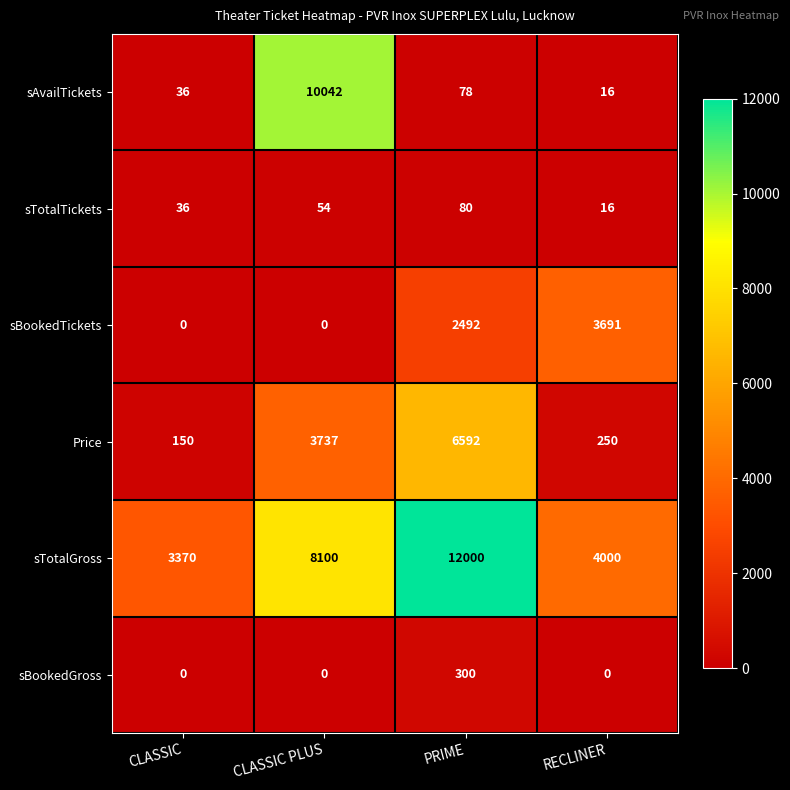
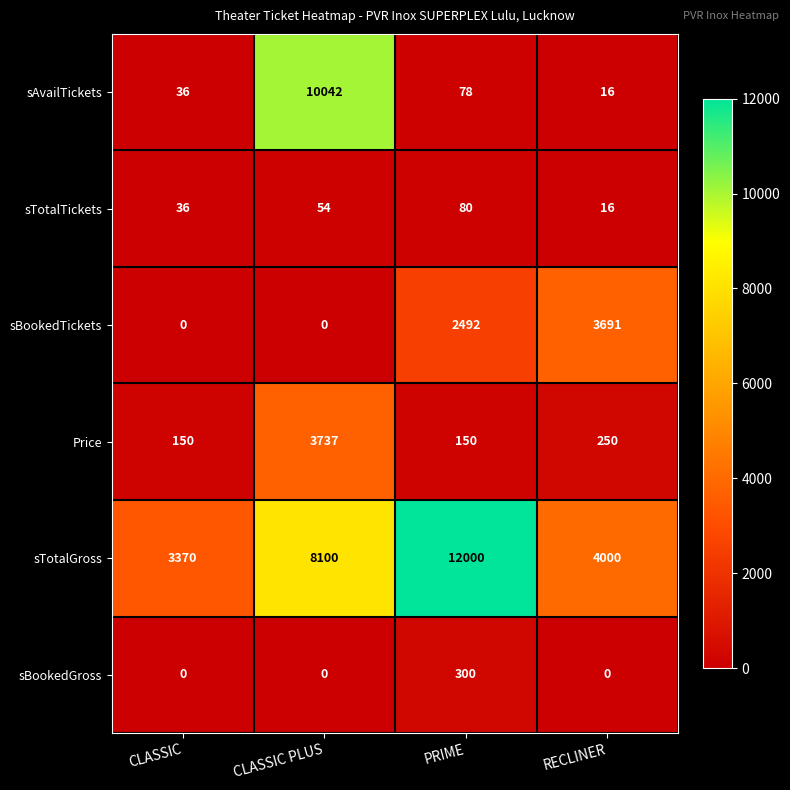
Price, PRIME: 6592 -> 150
